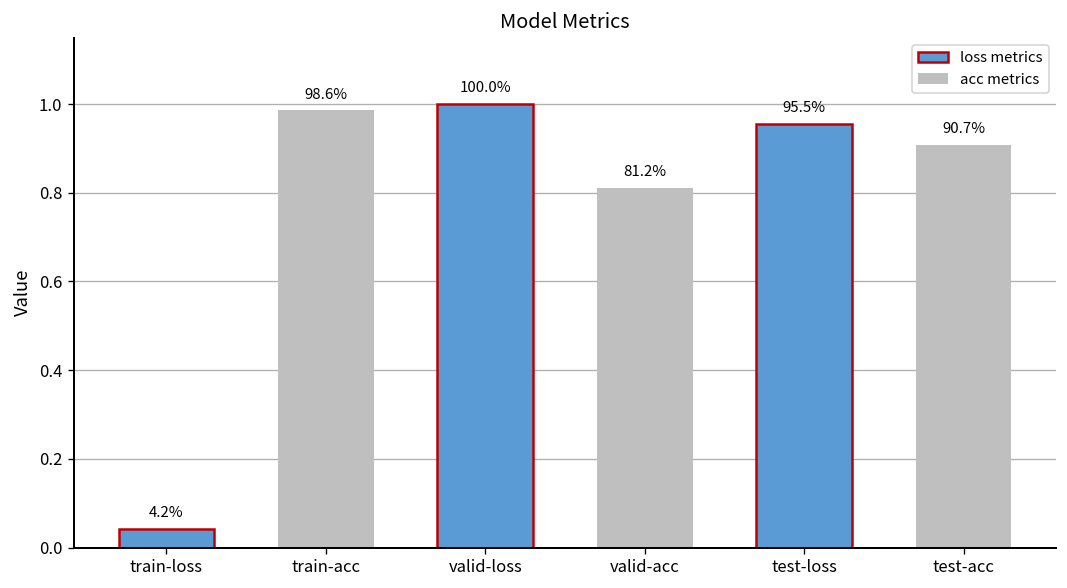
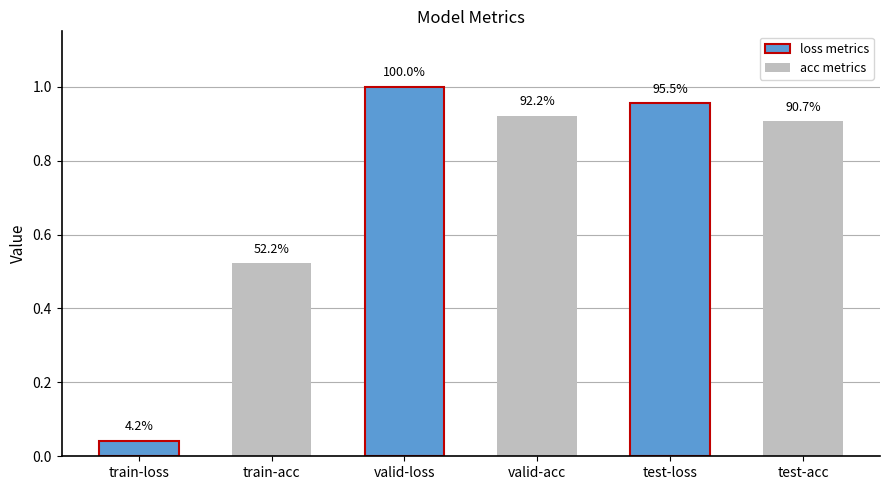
train-acc: 98.6% -> 52.2%
valid-acc: 81.2% -> 92.2%
